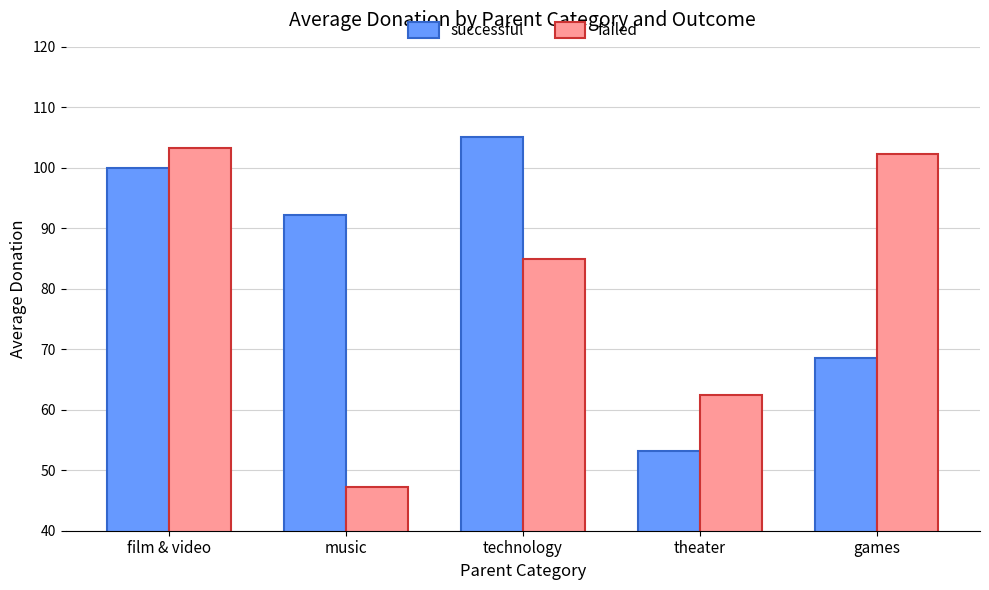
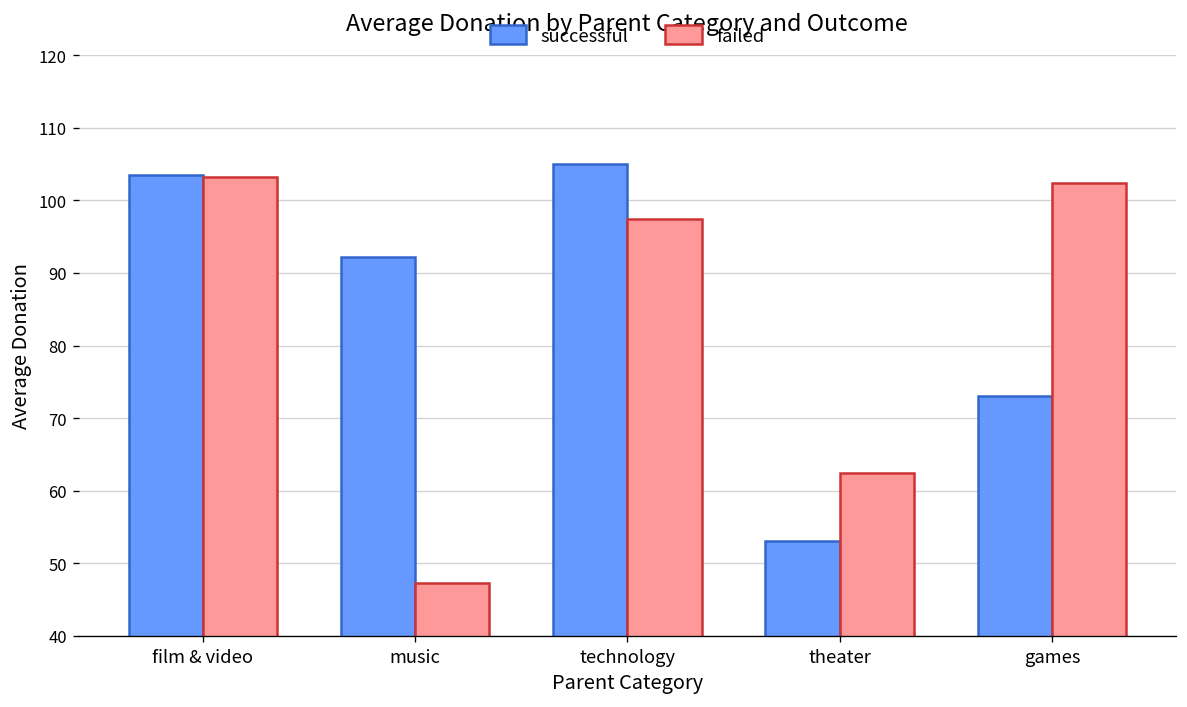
successful, film & video: 100 -> 103
failed, technology: 85 -> 97
successful, games: 69 -> 73
